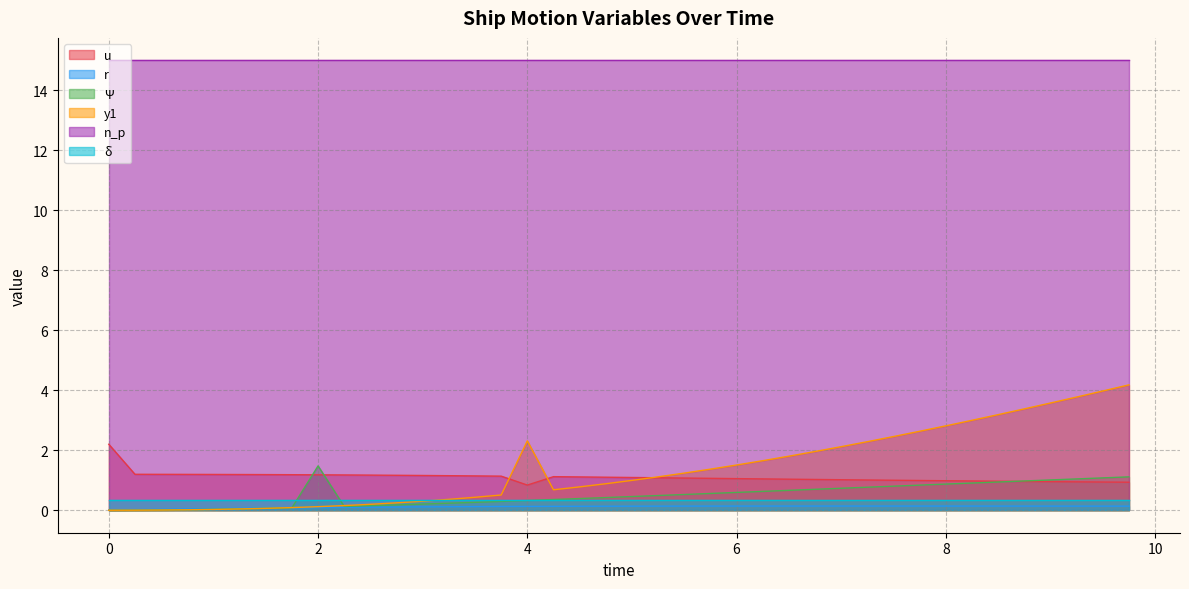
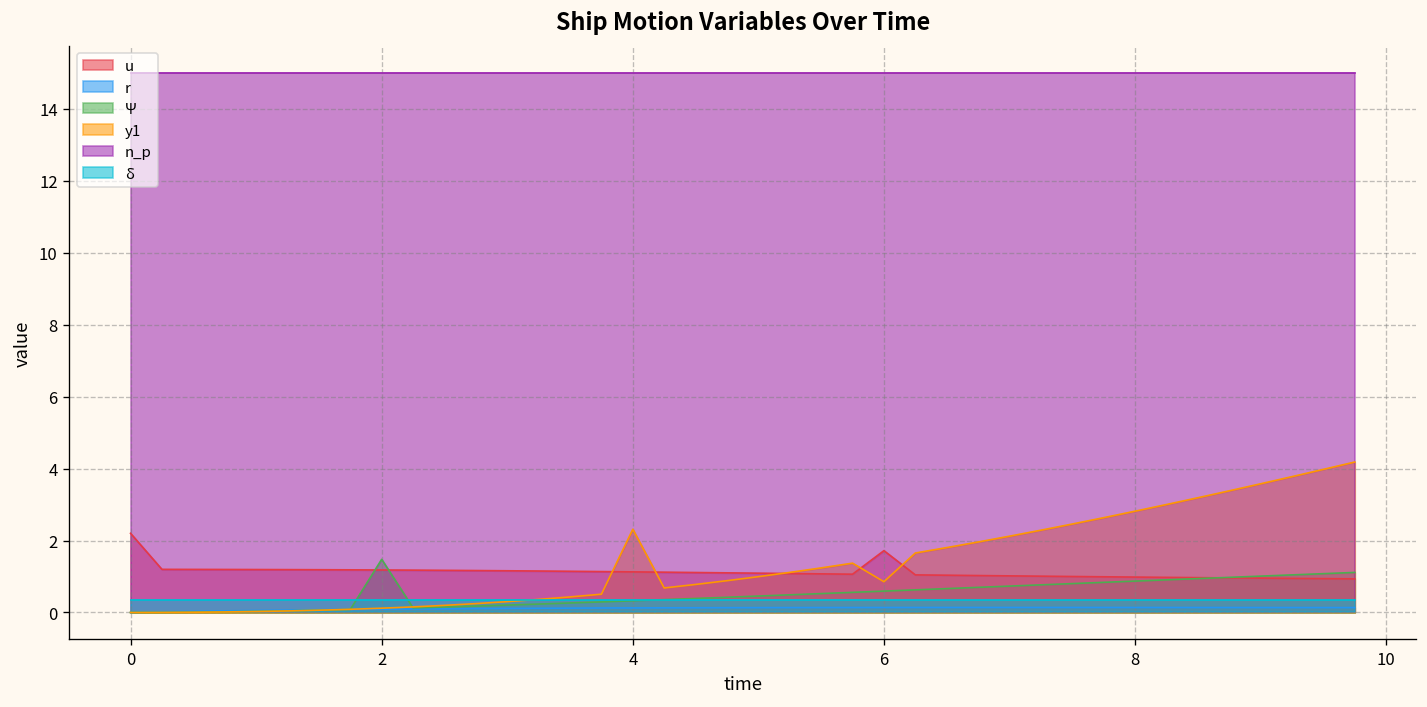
u, 4: 0.8 -> 1.1
u, 6: 1.1 -> 1.7
y1, 6: 1.5 -> 0.9
